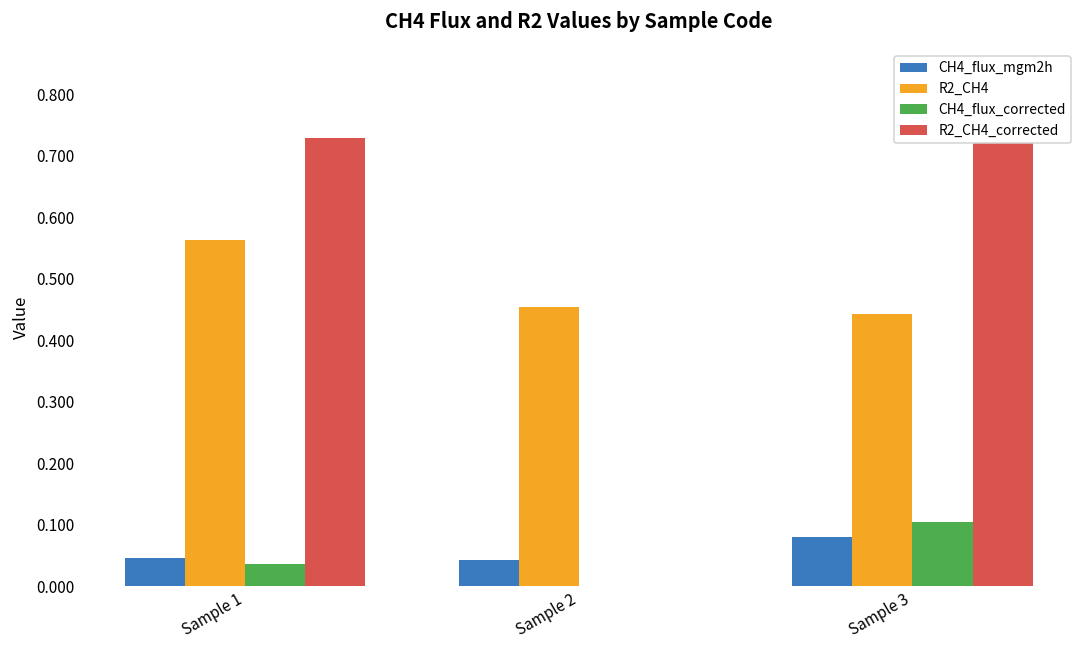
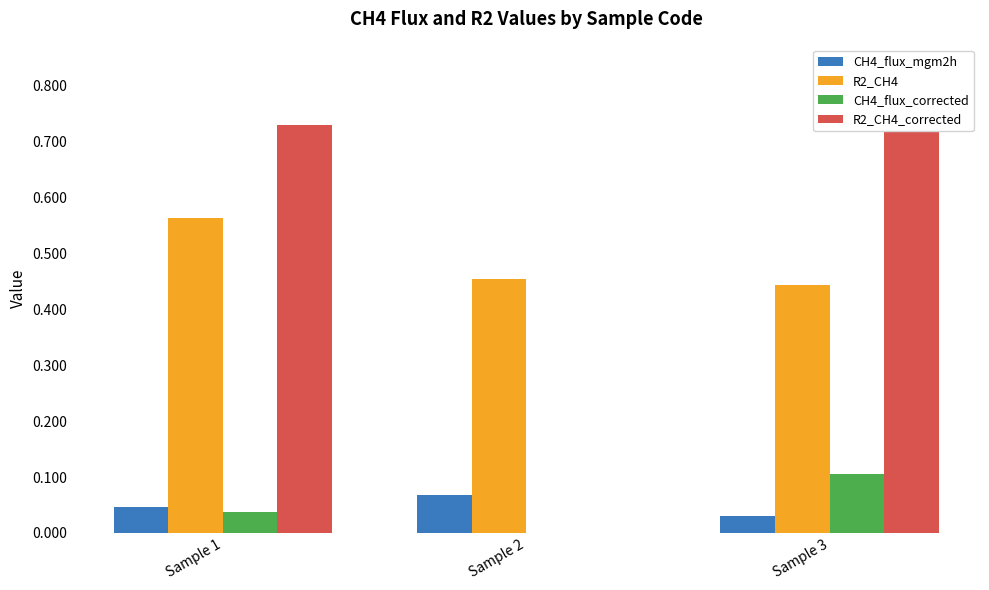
CH4_flux_mgm2h, Sample 2: 0.04 -> 0.07
CH4_flux_mgm2h, Sample 3: 0.08 -> 0.03
